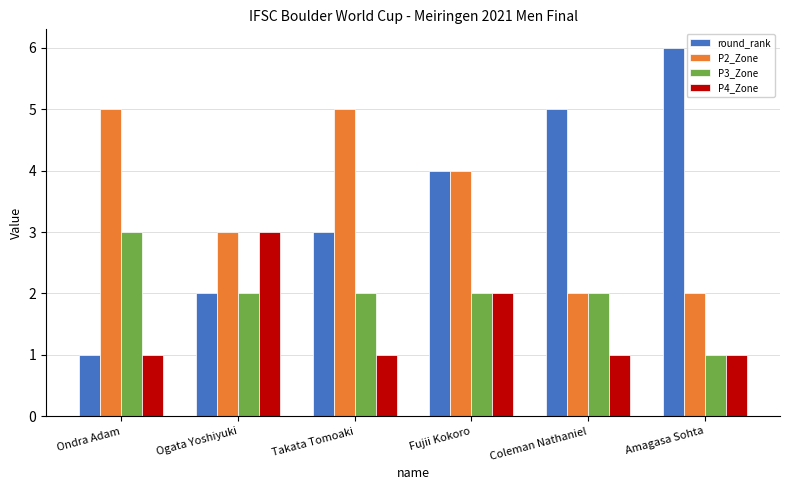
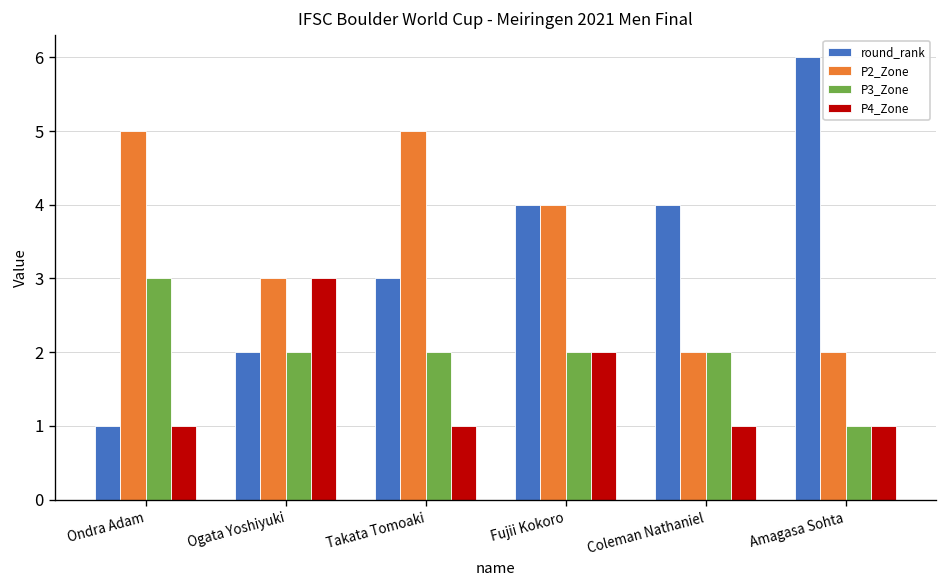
round_rank, Coleman Nathaniel: 5 -> 4
